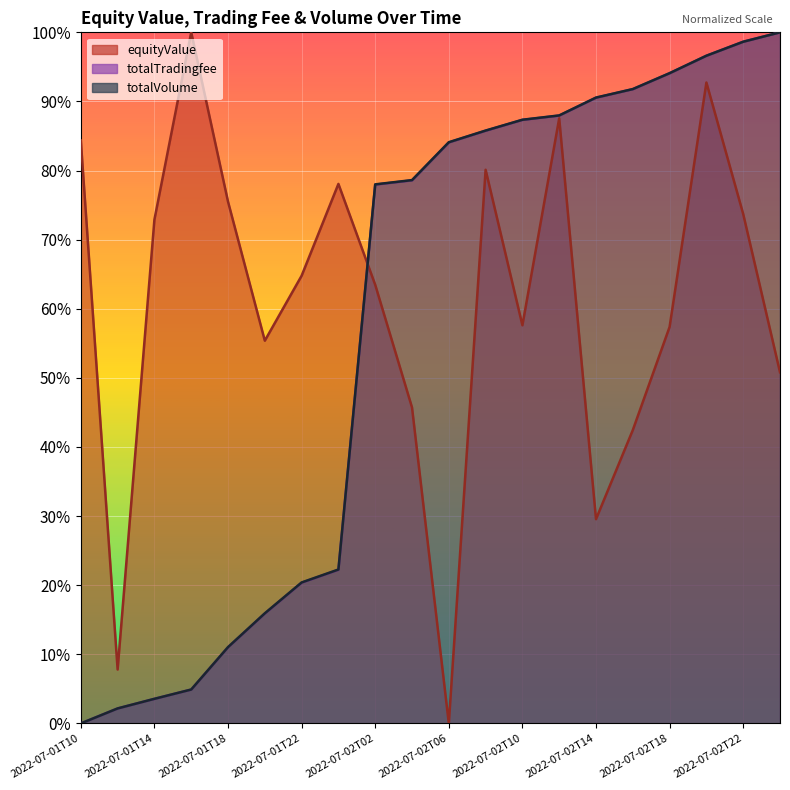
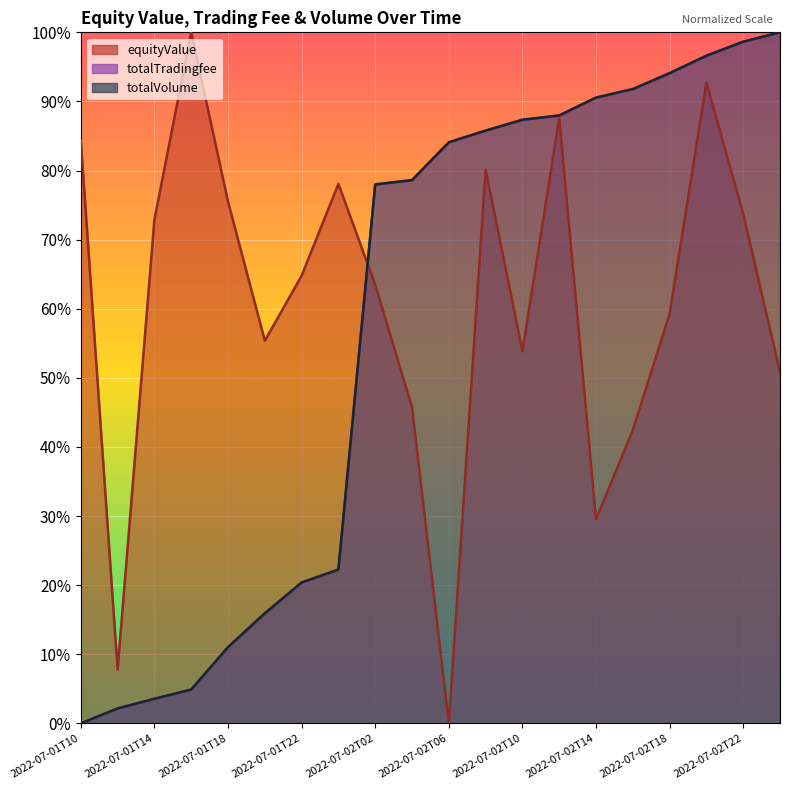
equityValue, 2022-07-02T10: 58% -> 54%
equityValue, 2022-07-02T18: 57% -> 59%
